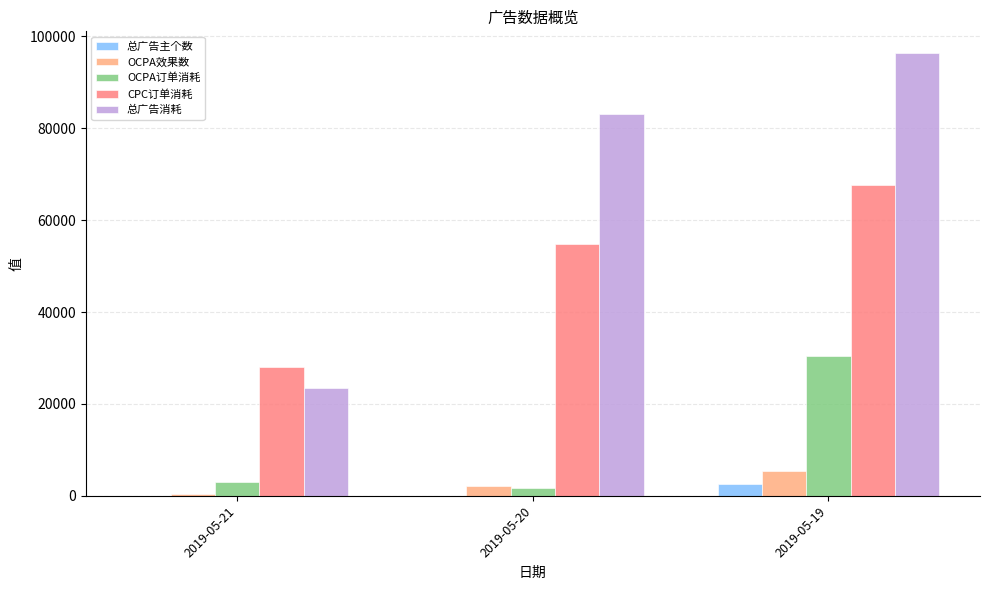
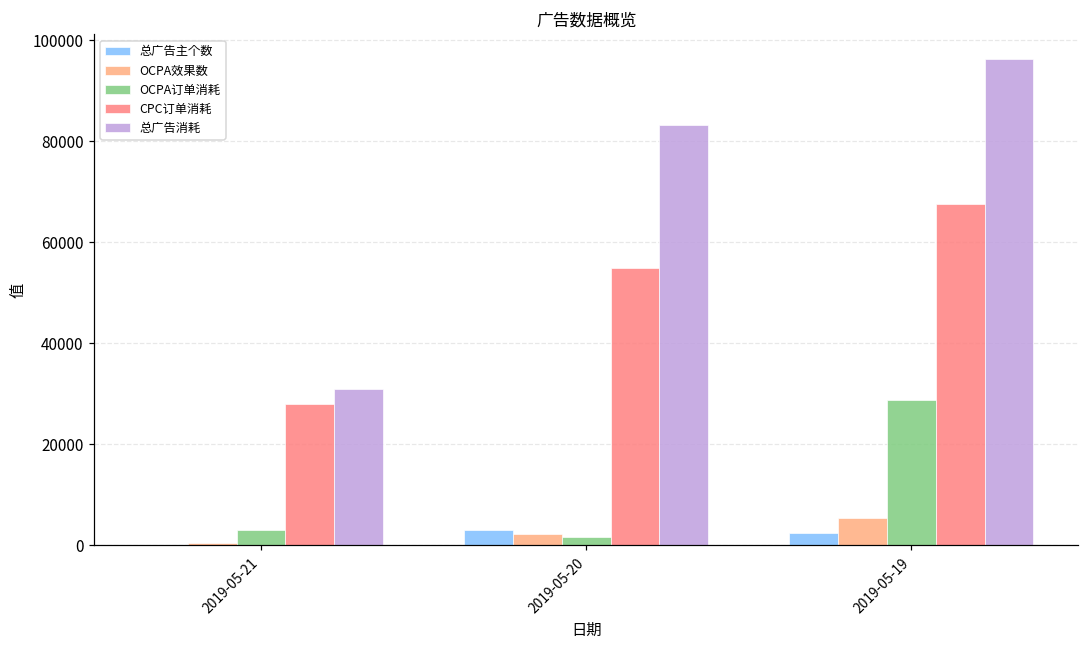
总广告消耗, 2019-05-21: 23000 -> 31000
总广告主个数, 2019-05-20: 0 -> 3000
OCPA订单消耗, 2019-05-19: 30000 -> 29000
